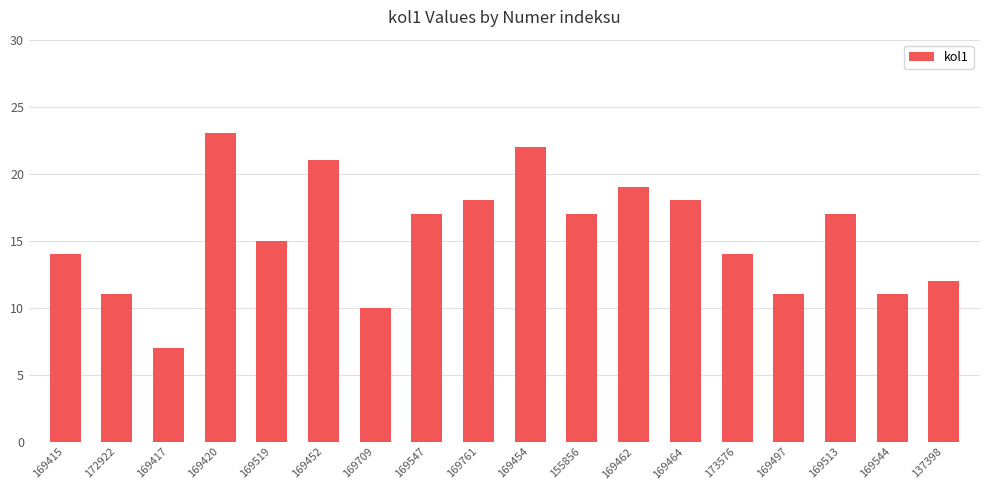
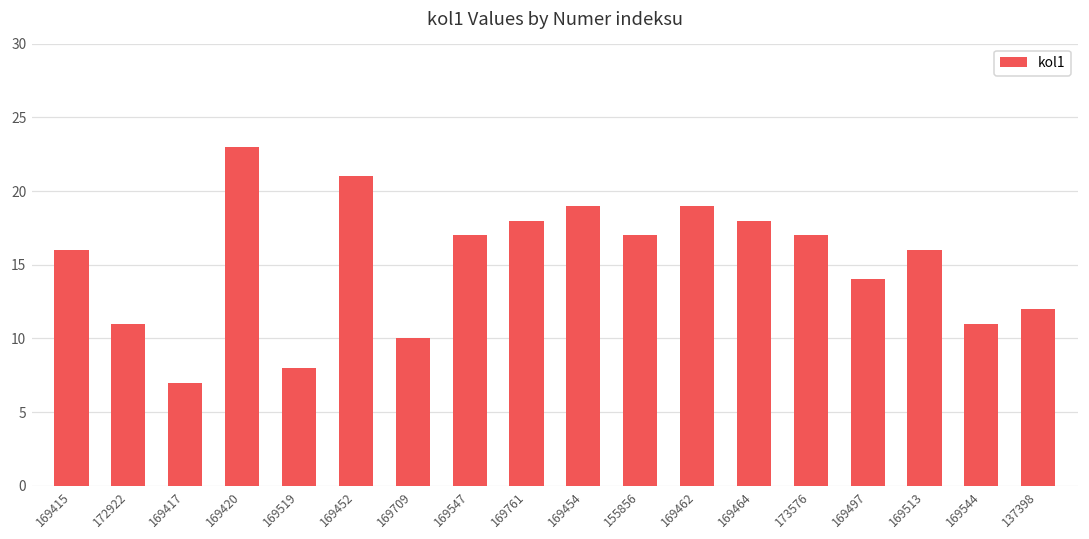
169415: 14 -> 16
169519: 15 -> 8
169454: 22 -> 19
173576: 14 -> 17
169497: 11 -> 14
169513: 17 -> 16
